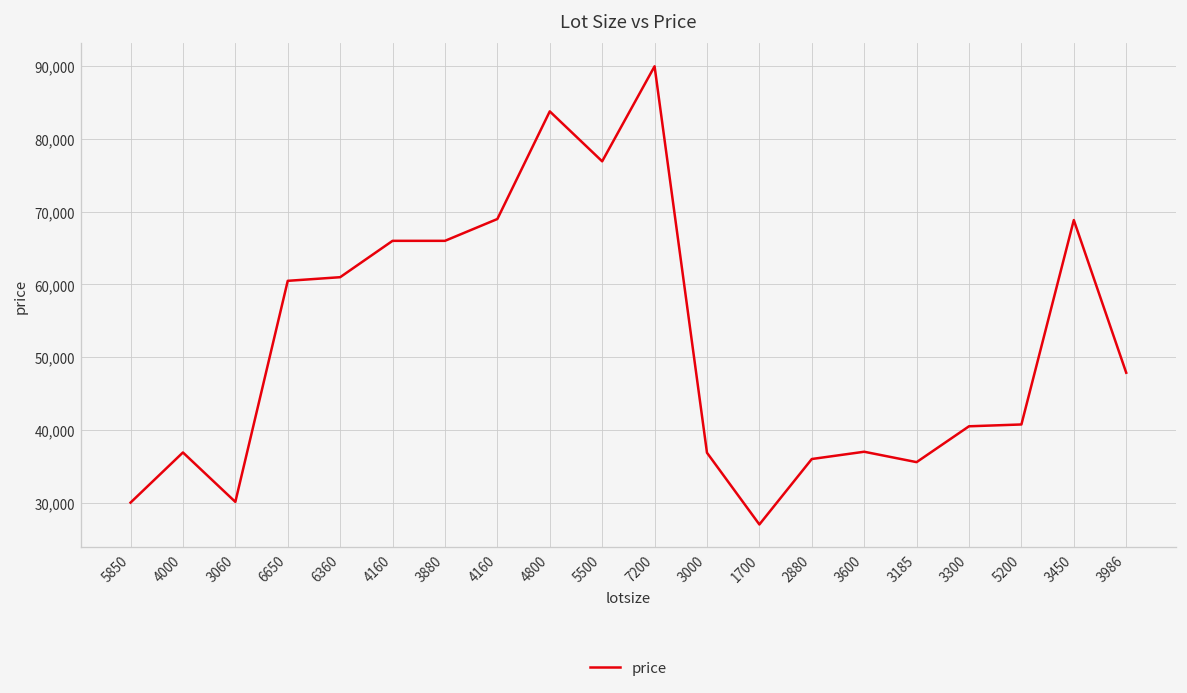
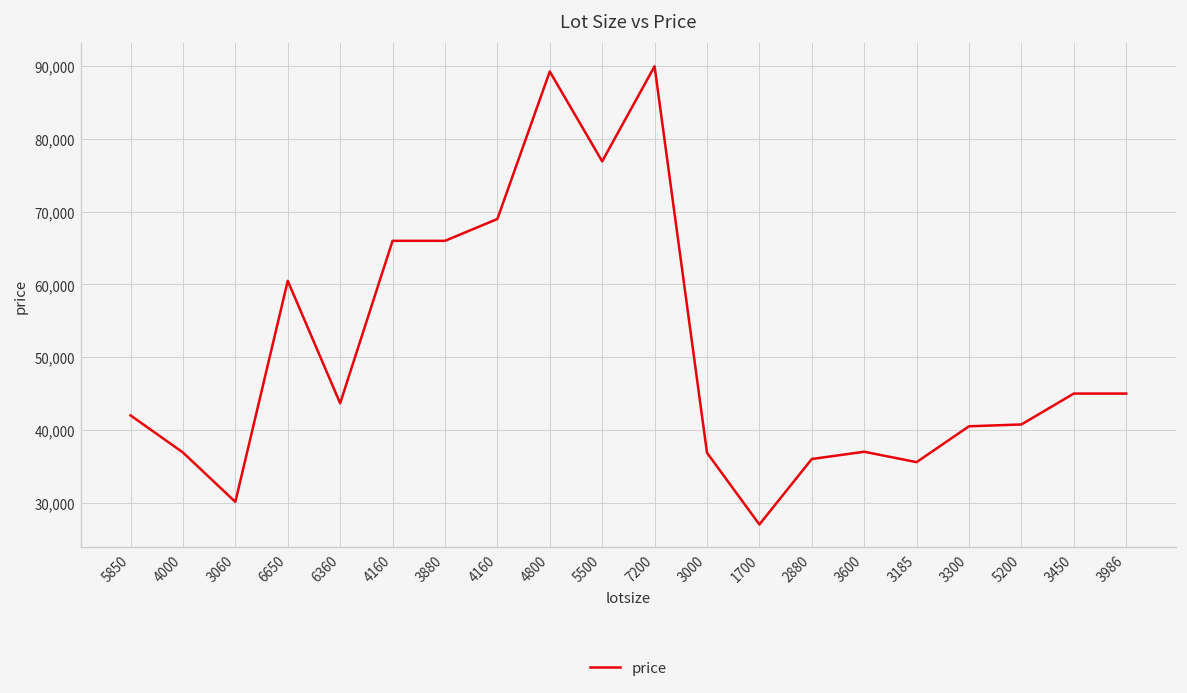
5850: 30,000 -> 42,000
6360: 61,000 -> 44,000
4800: 84,000 -> 89,000
3450: 69,000 -> 45,000
3986: 48,000 -> 45,000
